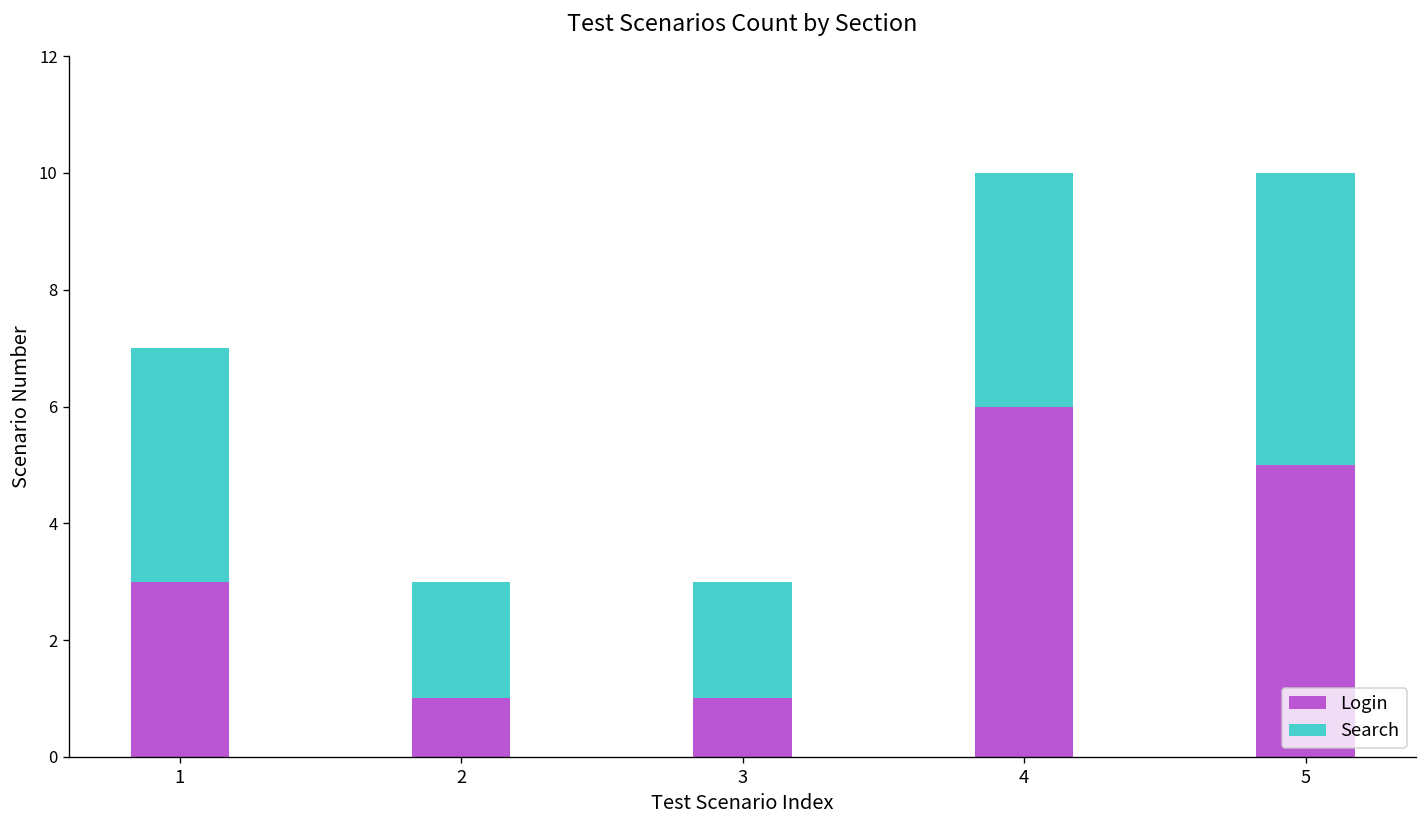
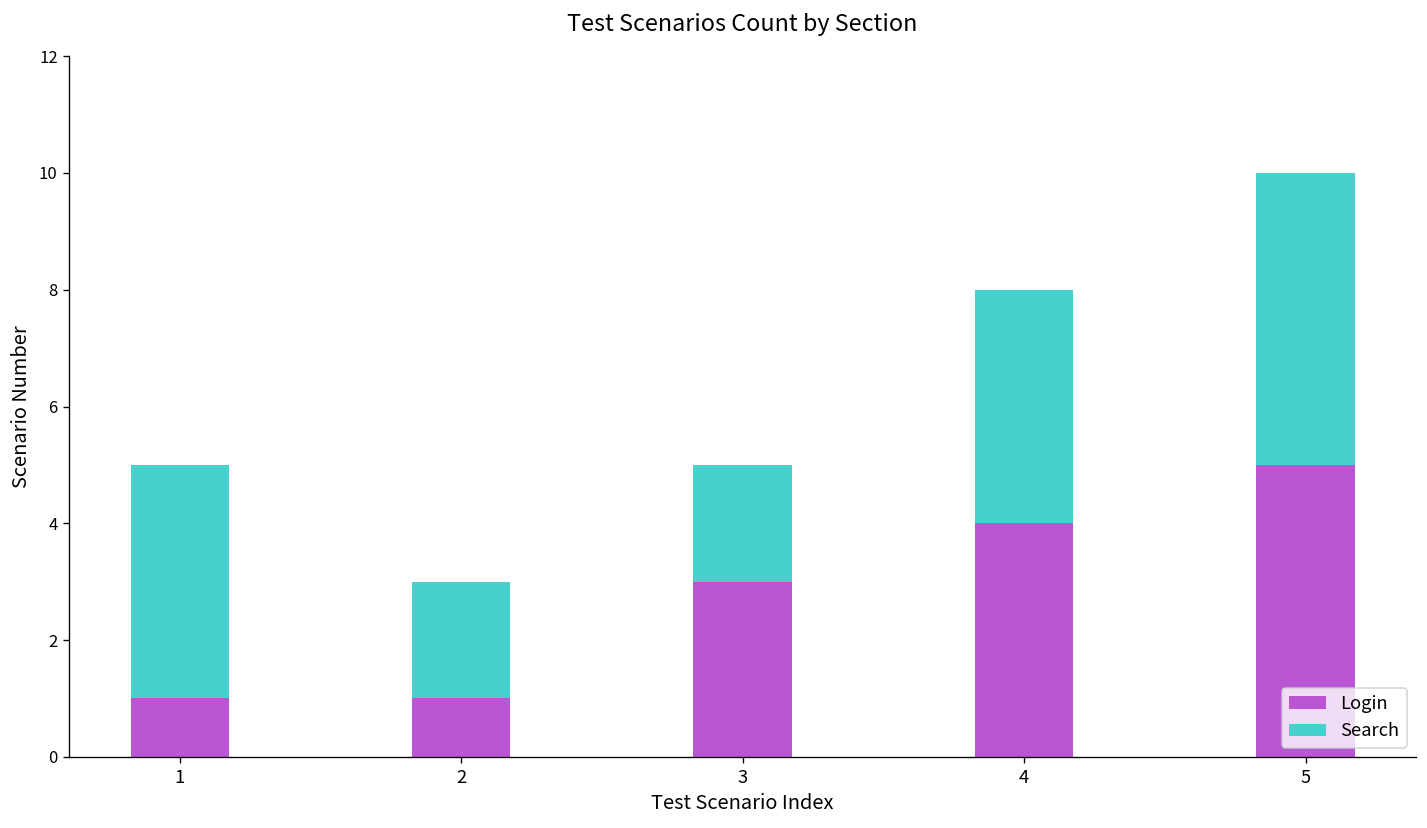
Login, 1: 3 -> 1
Login, 3: 1 -> 3
Login, 4: 6 -> 4
